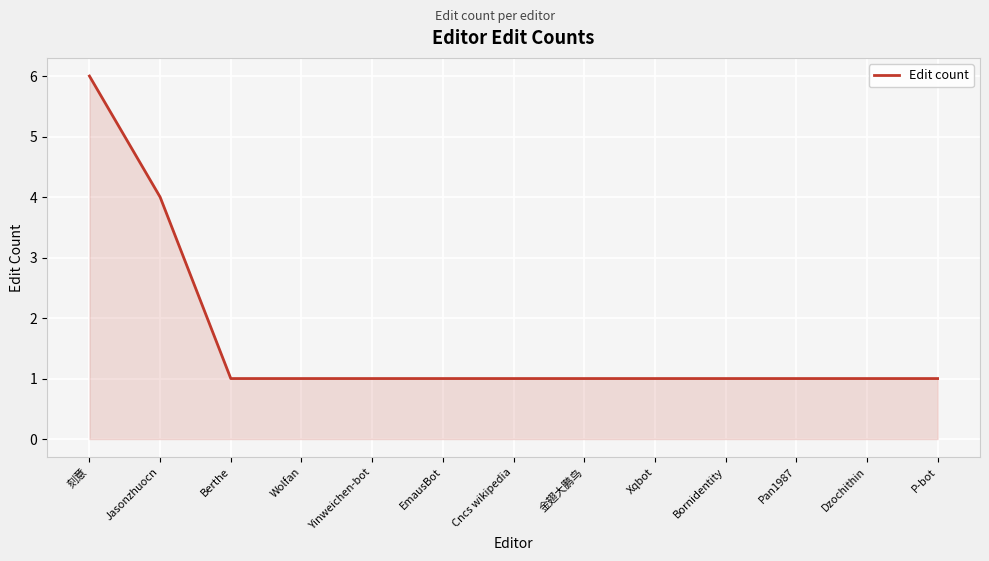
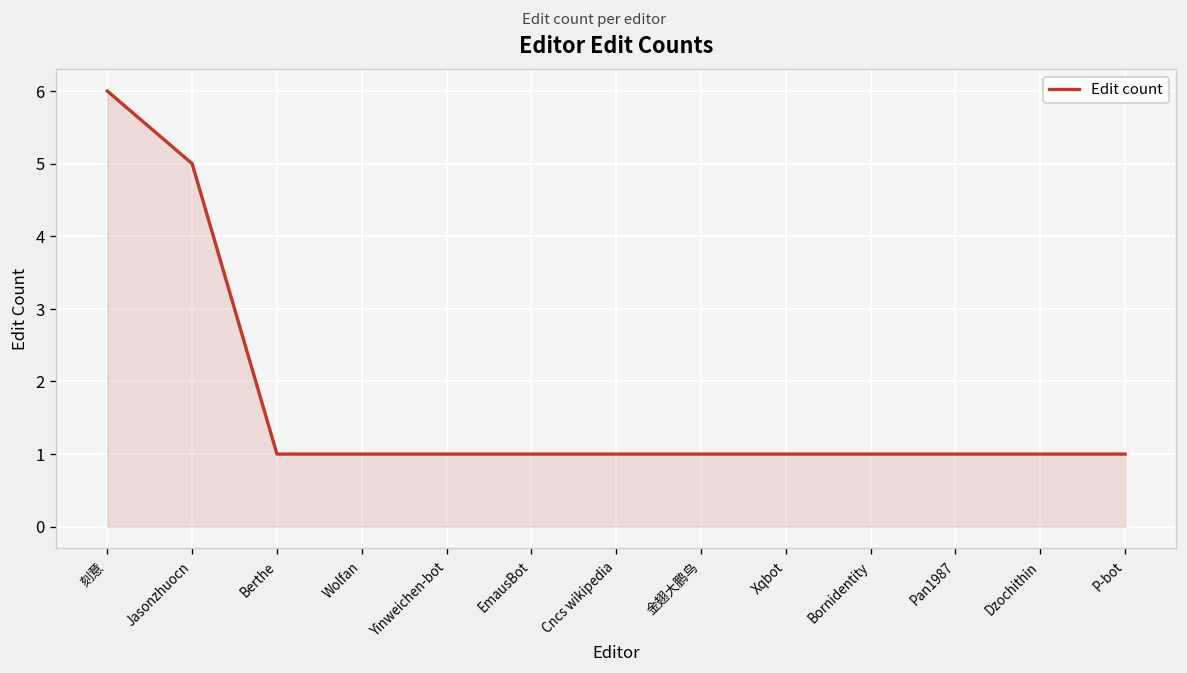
Jasonzhuocn: 4 -> 5
